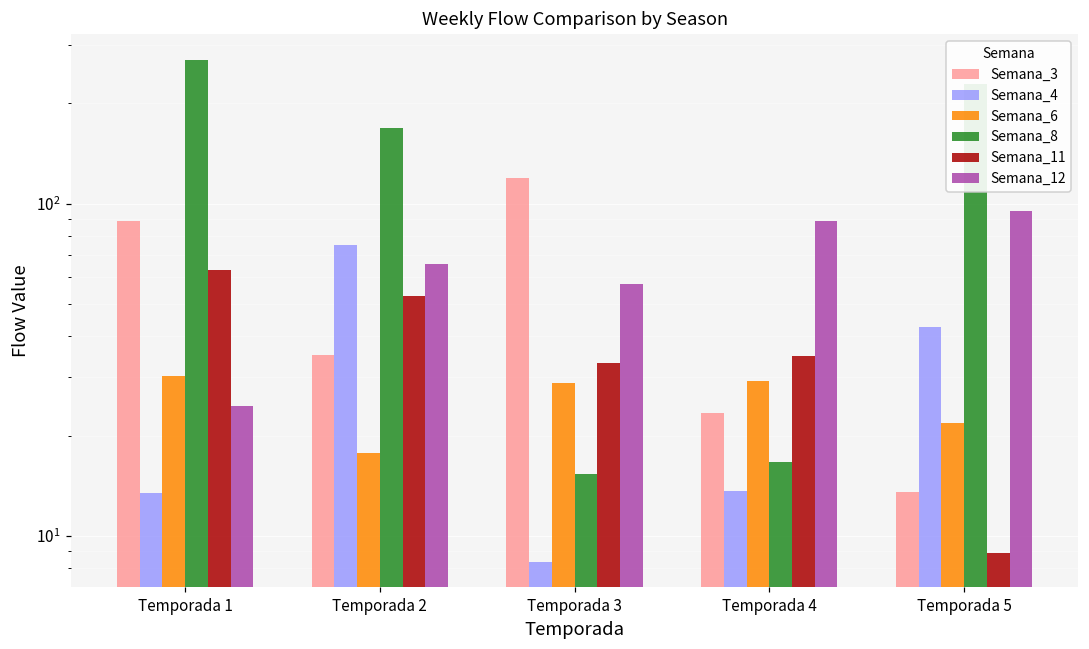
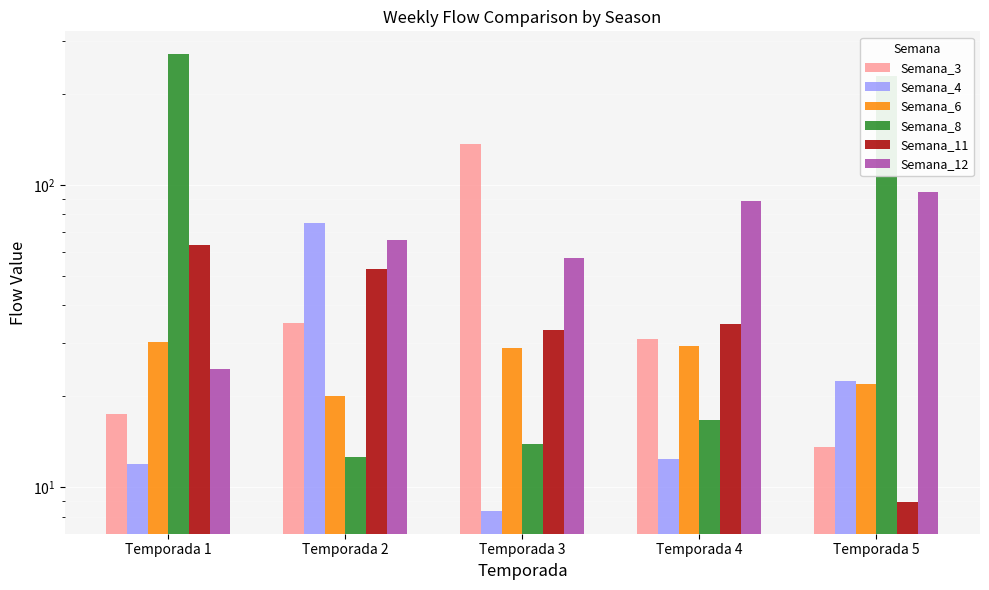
Semana_3, Temporada 1: 88 -> 17
Semana_4, Temporada 1: 13 -> 12.0
Semana_6, Temporada 2: 18 -> 20
Semana_8, Temporada 2: 170 -> 12.6
Semana_3, Temporada 3: 119 -> 140
Semana_8, Temporada 3: 15 -> 14
Semana_3, Temporada 4: 23 -> 31
Semana_4, Temporada 4: 14 -> 12.4
Semana_4, Temporada 5: 42 -> 22
